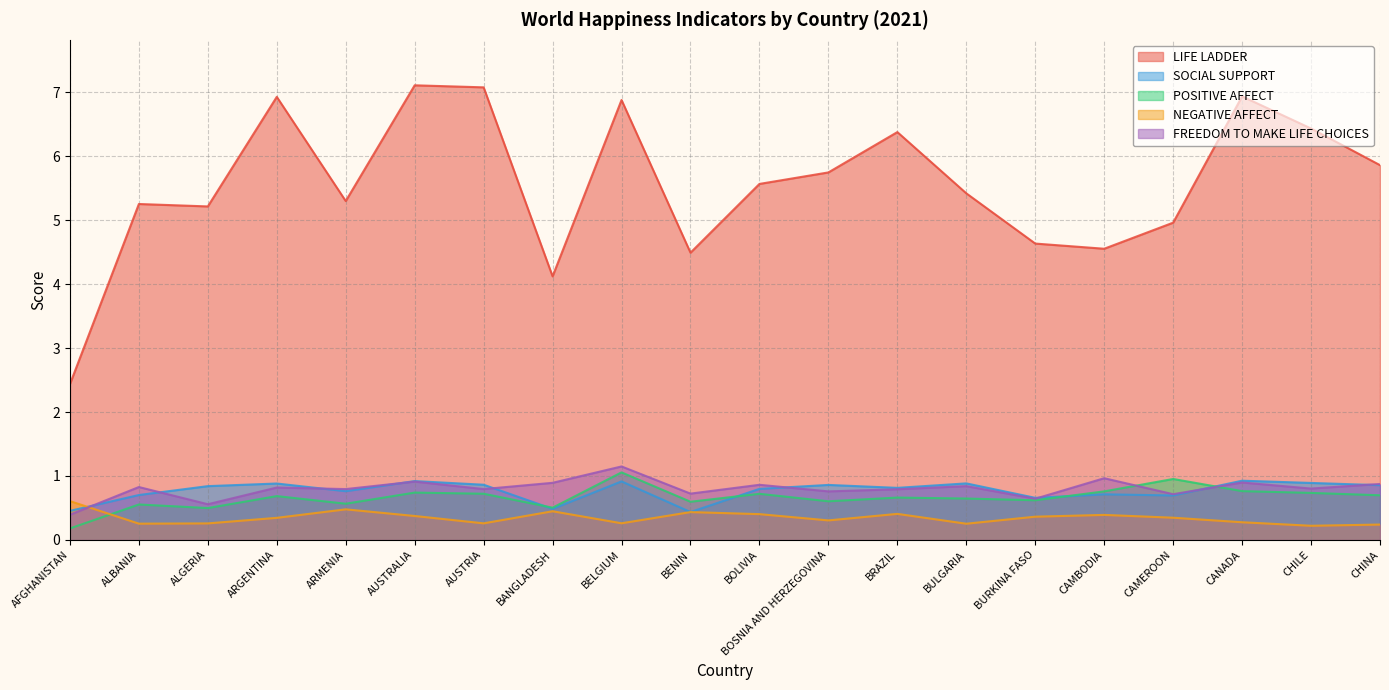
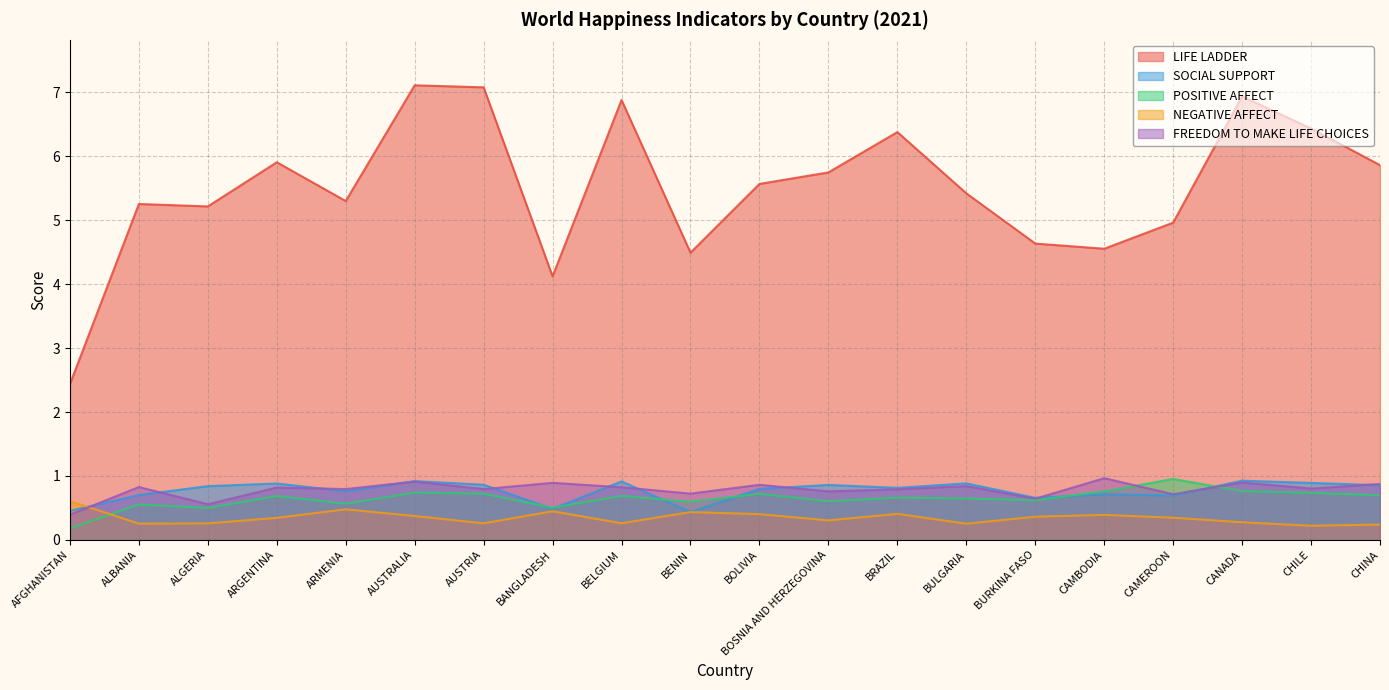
LIFE LADDER, ARGENTINA: 6.9 -> 5.9
POSITIVE AFFECT, BELGIUM: 1.1 -> 0.7
FREEDOM TO MAKE LIFE CHOICES, BELGIUM: 1.1 -> 0.8
